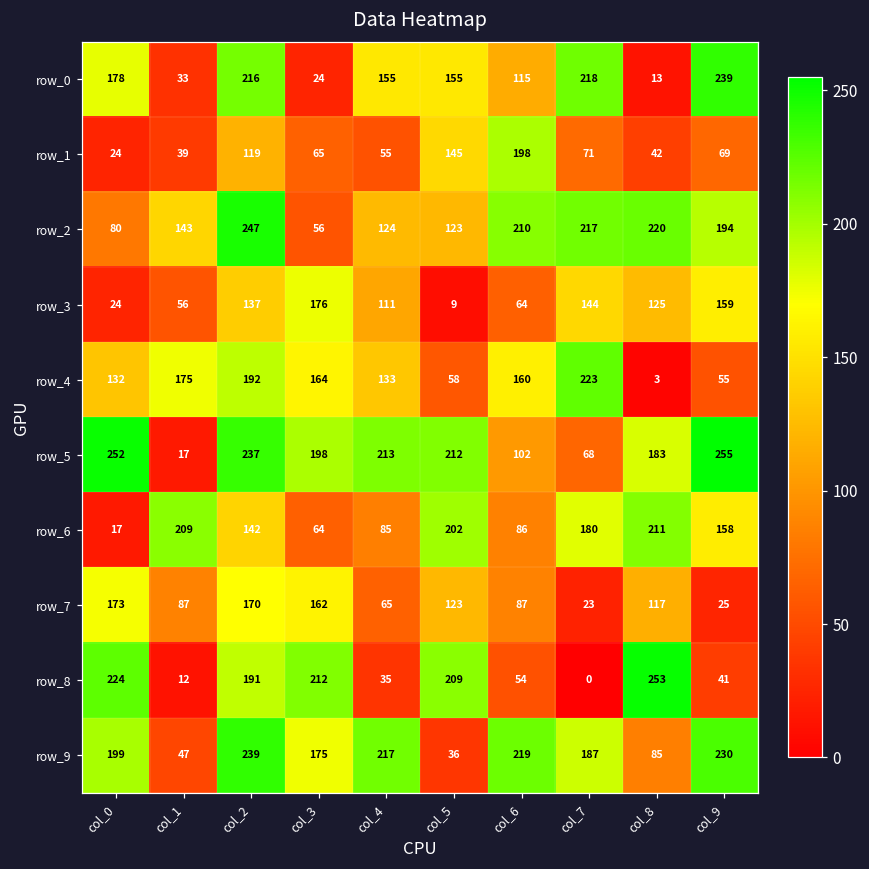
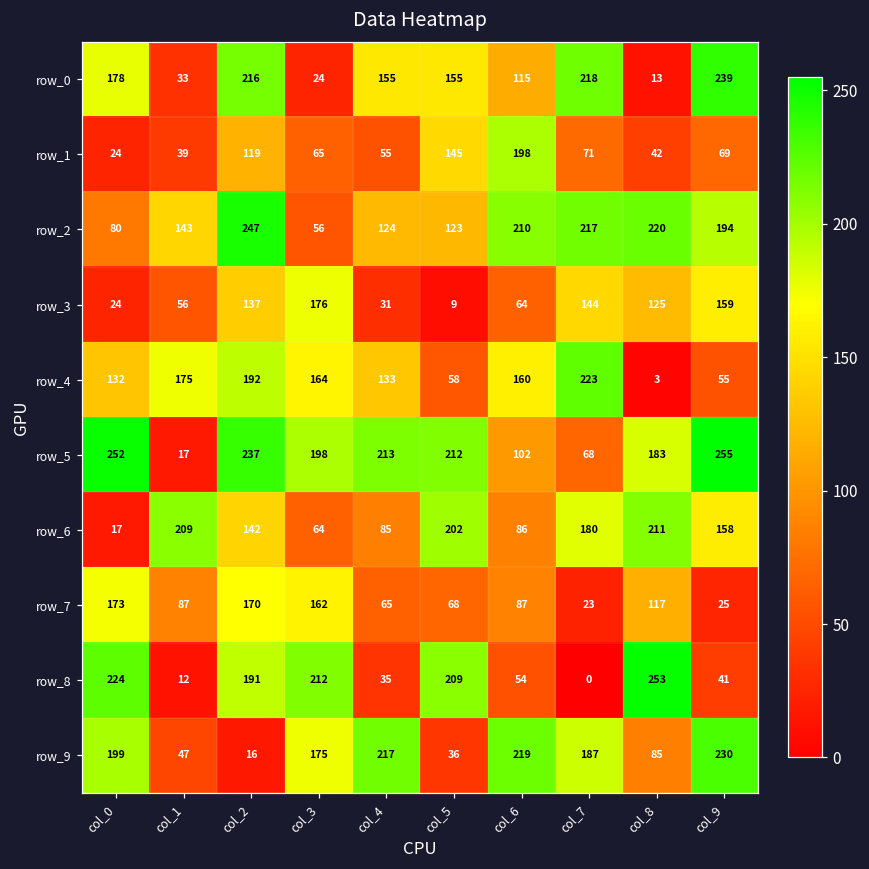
row_3, col_4: 111 -> 31
row_7, col_5: 123 -> 68
row_9, col_2: 239 -> 16
